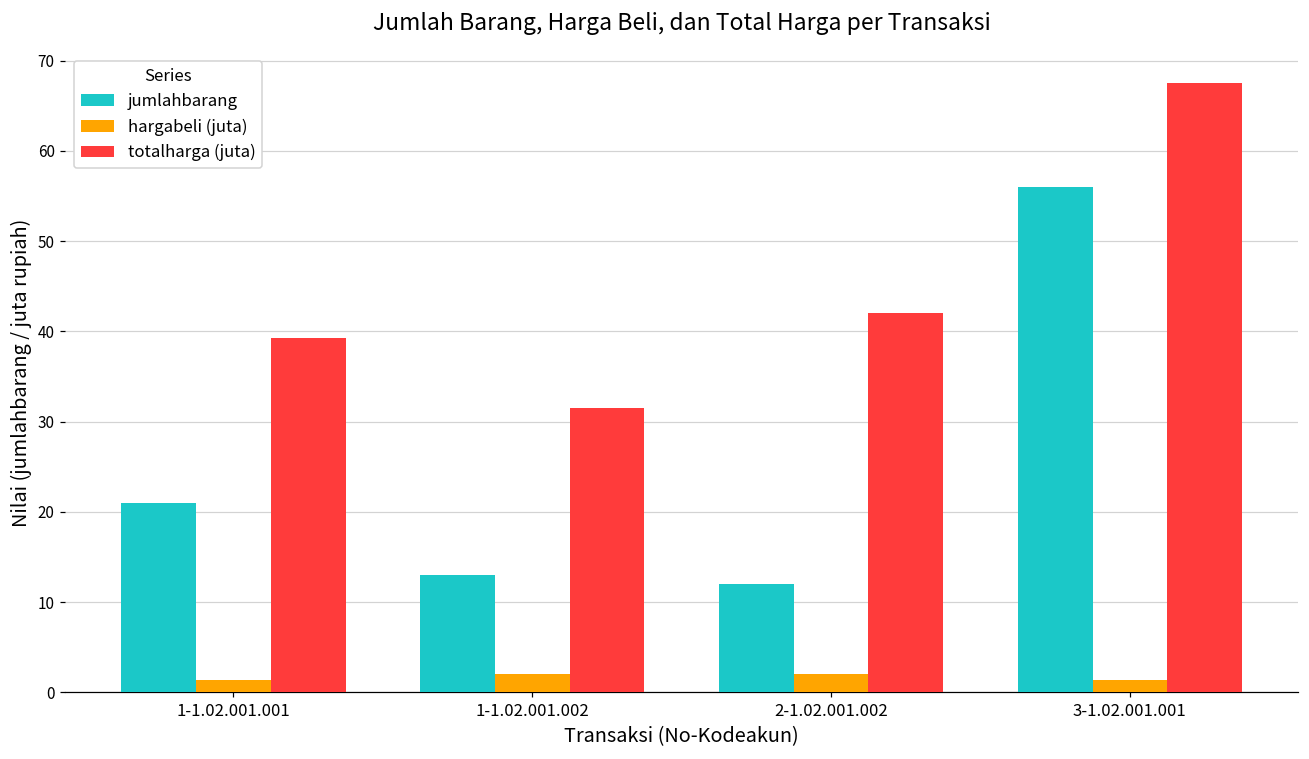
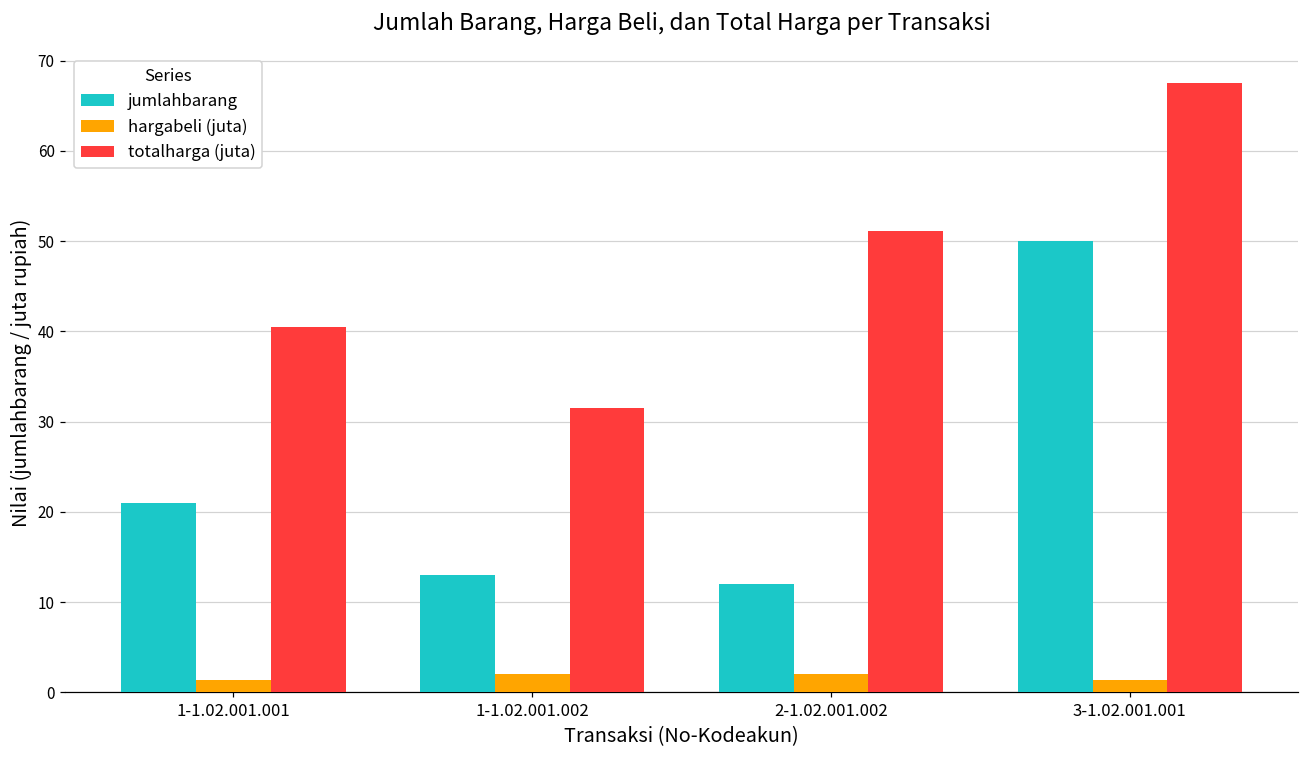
totalharga (juta), 1-1.02.001.001: 39 -> 41
totalharga (juta), 2-1.02.001.002: 42 -> 51
jumlahbarang, 3-1.02.001.001: 56 -> 50
